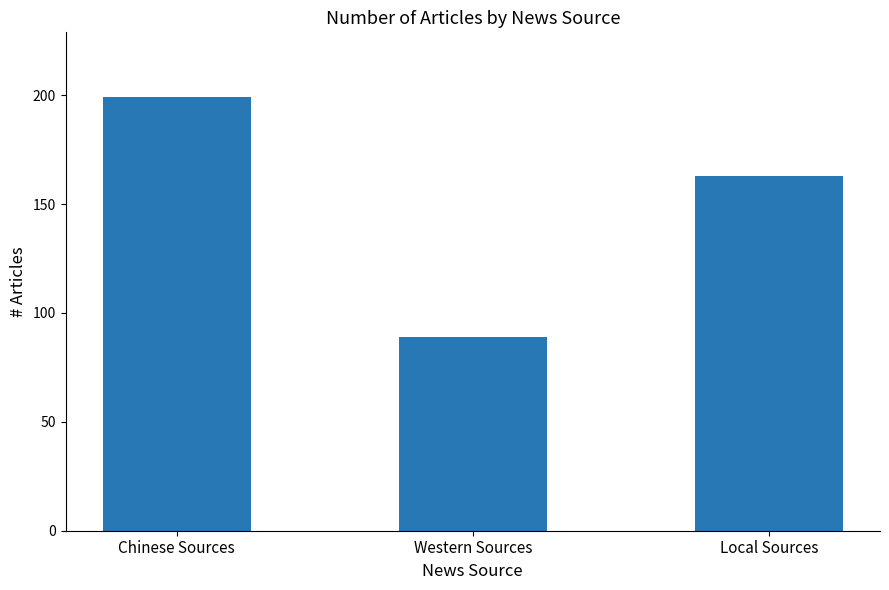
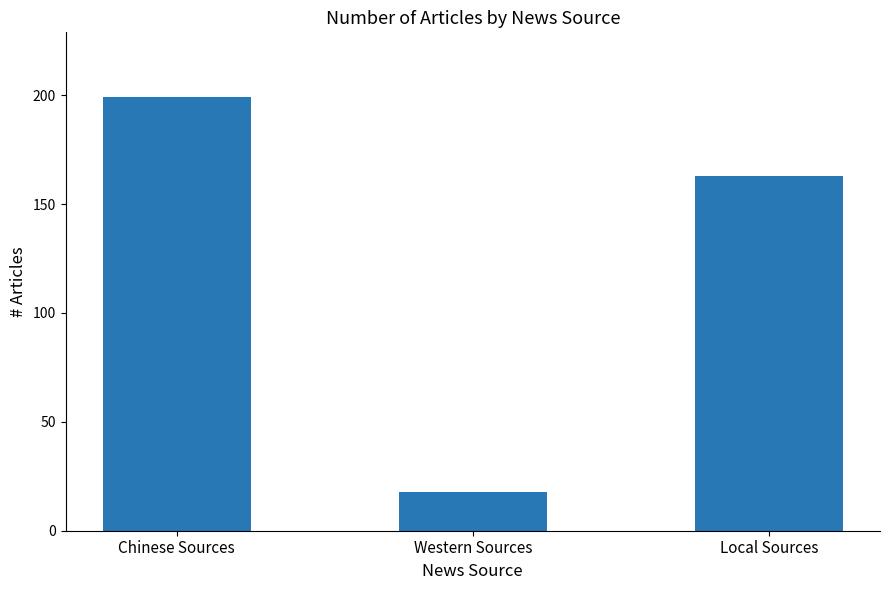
Western Sources: 89 -> 18
